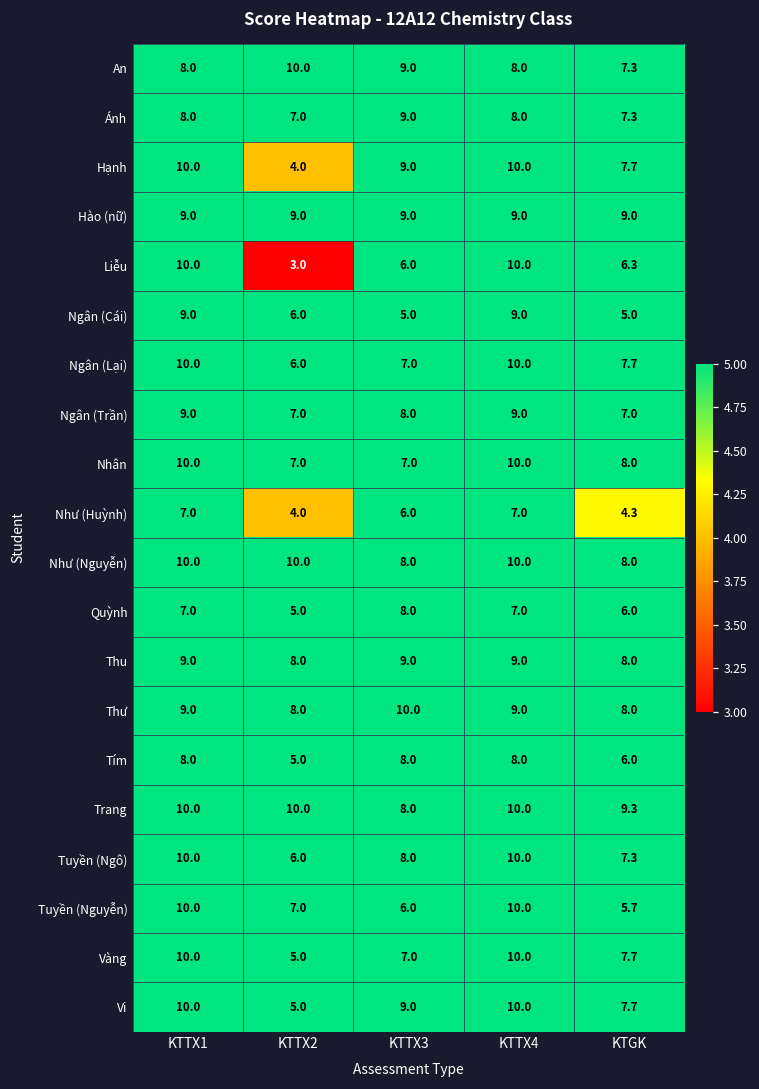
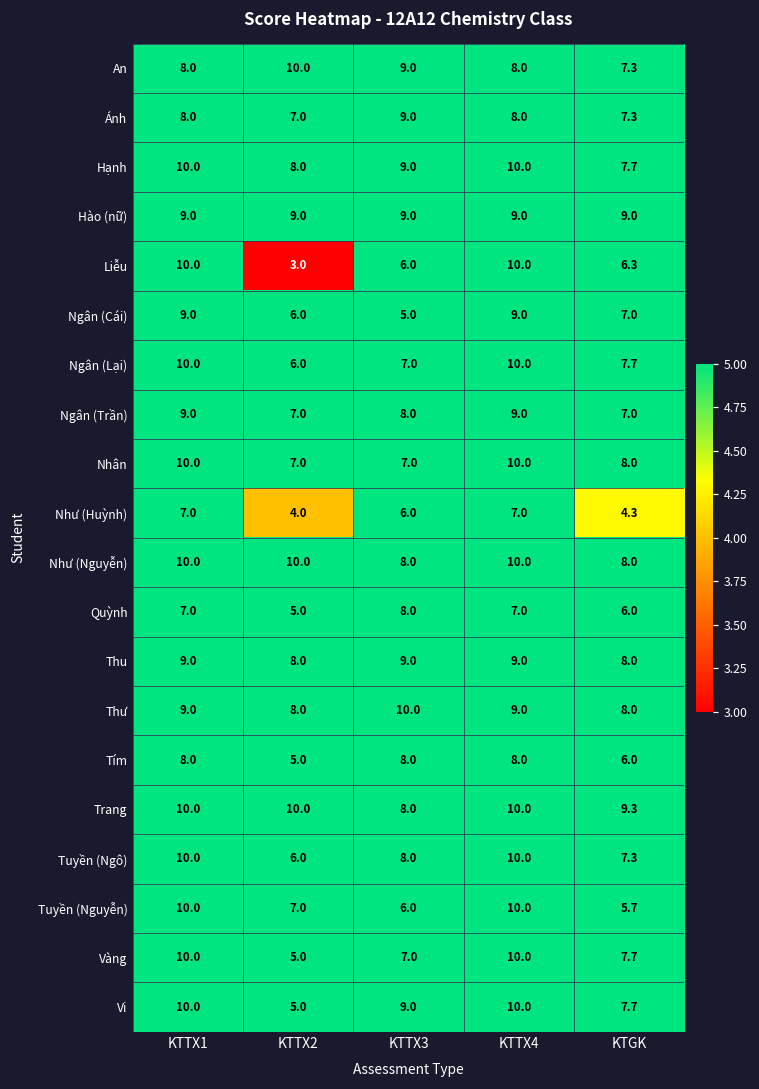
Hạnh, KTTX2: 4.0 -> 8.0
Ngân (Cái), KTGK: 5.0 -> 7.0
